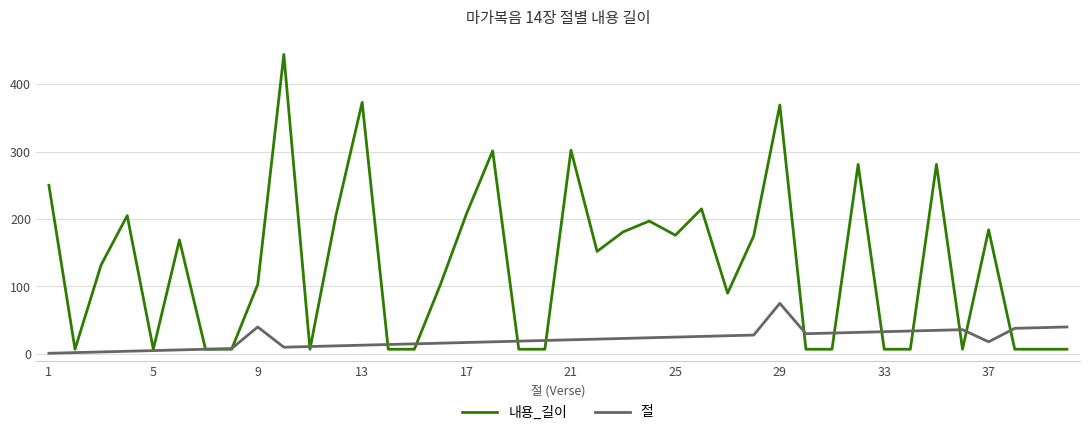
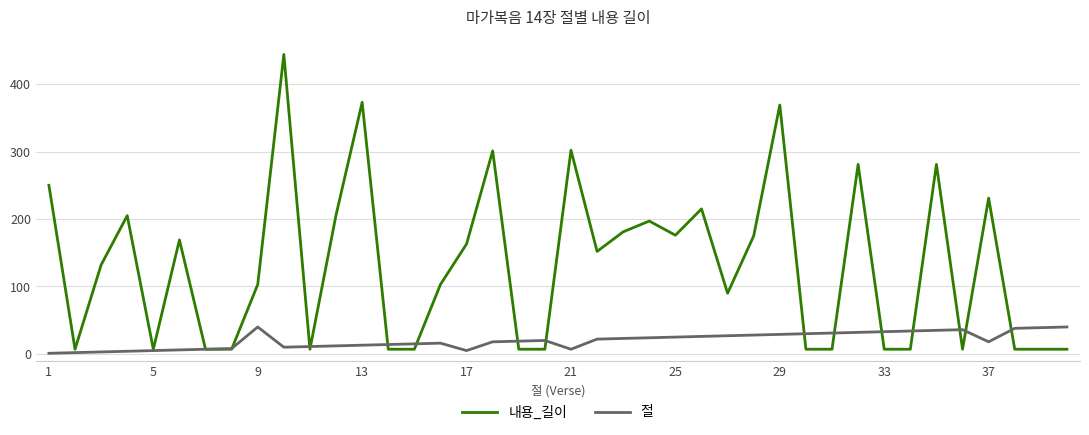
내용_길이, 17: 210 -> 160
절, 17: 20 -> 10
절, 21: 20 -> 10
절, 29: 80 -> 30
내용_길이, 37: 180 -> 230
